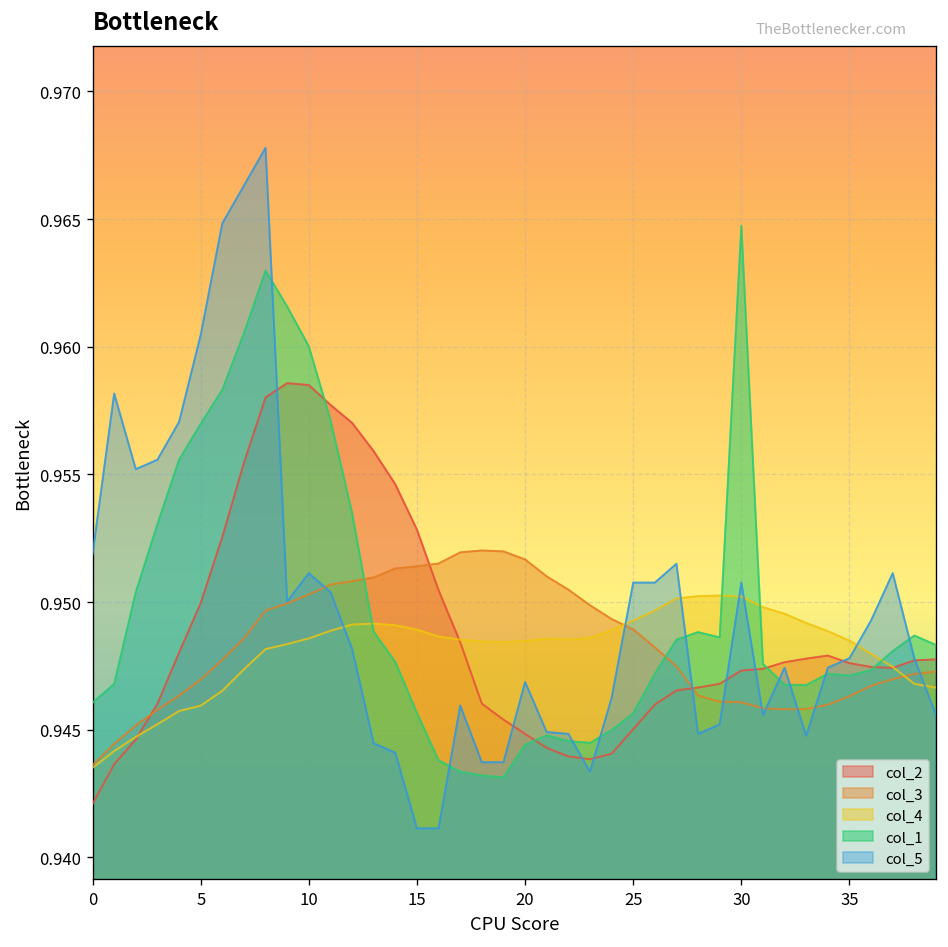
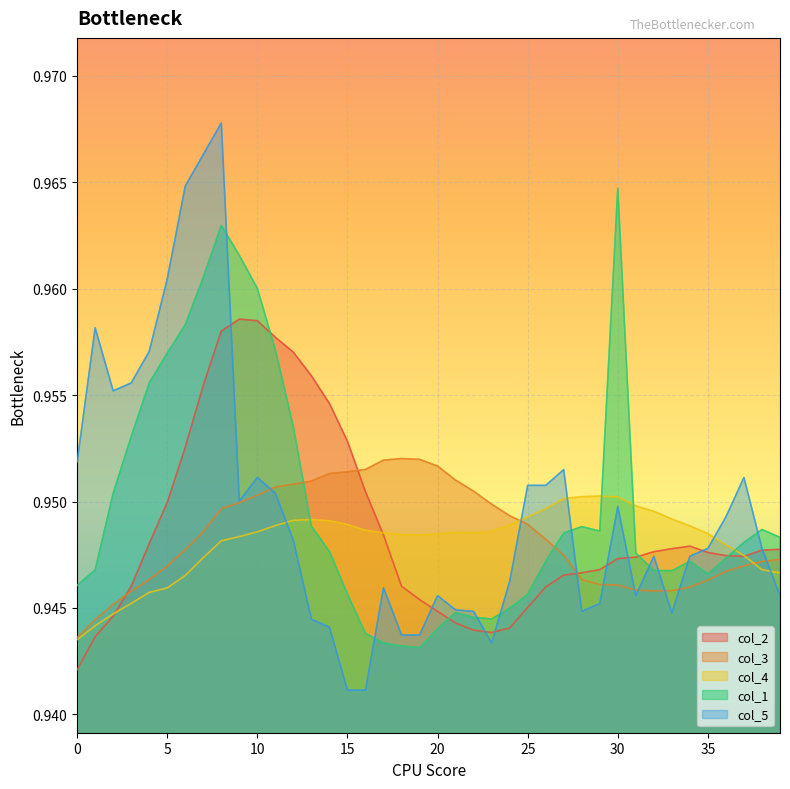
col_1, 20: 0.9444 -> 0.9440
col_5, 20: 0.9469 -> 0.9456
col_5, 30: 0.9508 -> 0.9498
col_1, 35: 0.9471 -> 0.9466
